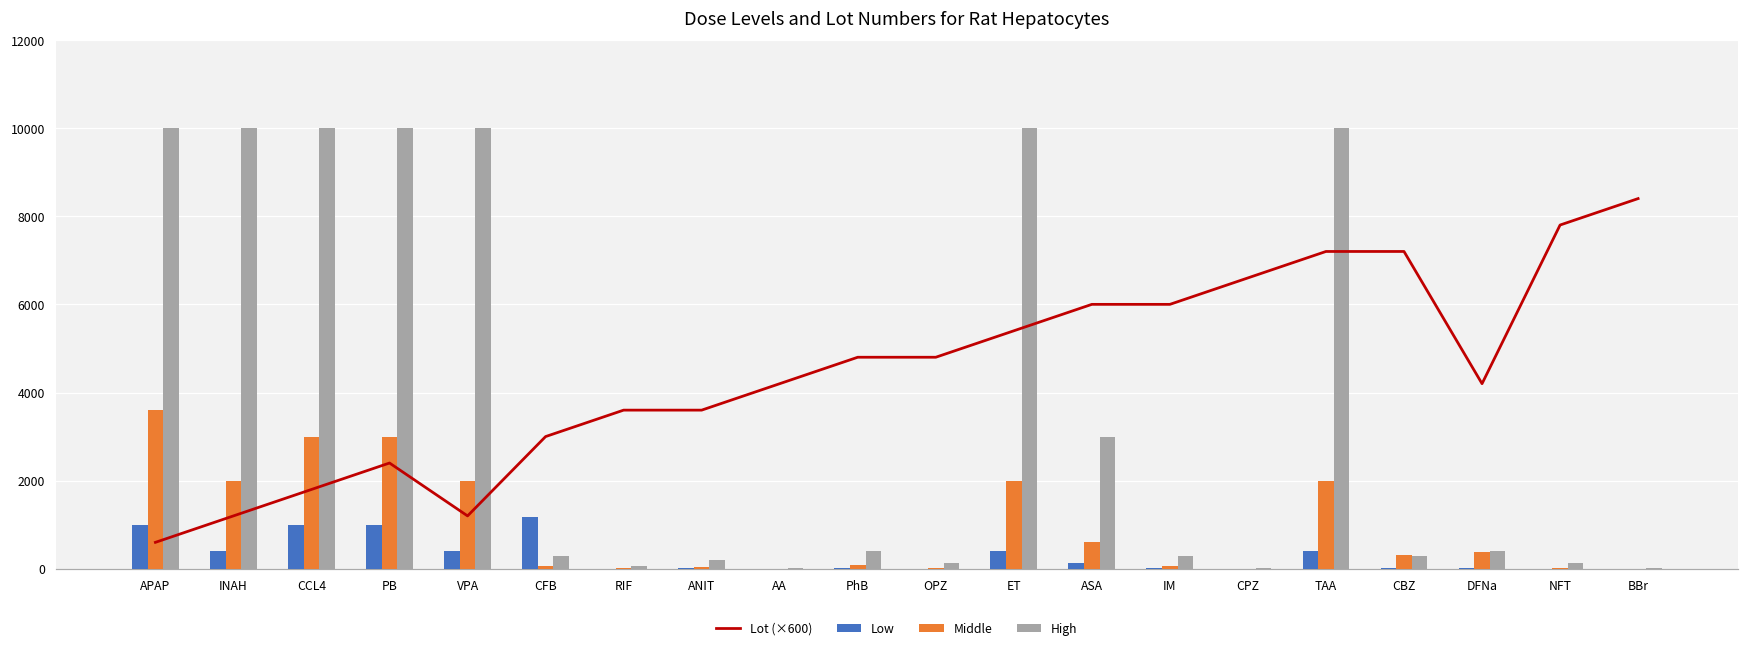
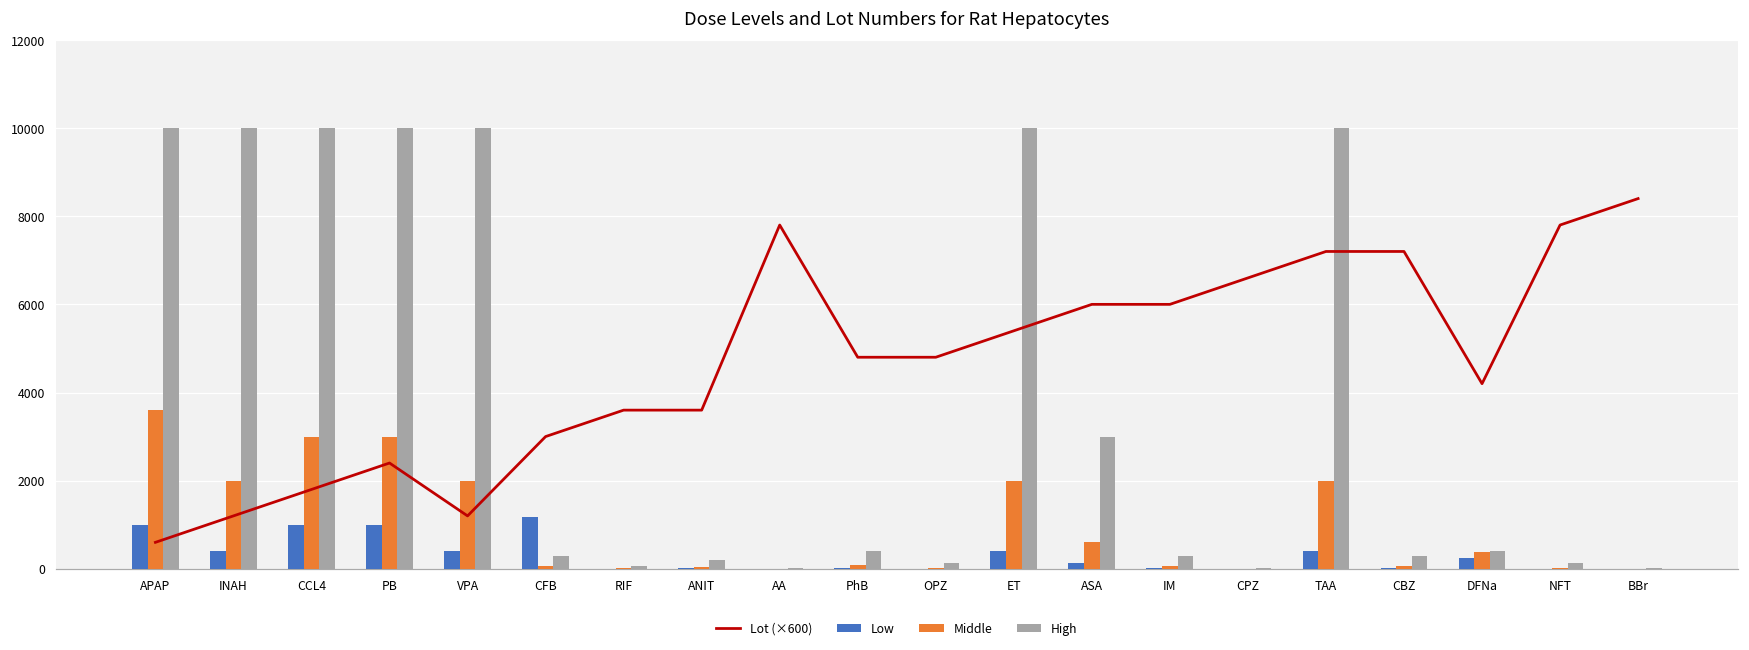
Lot (×600), AA: 4200 -> 7800
Middle, CBZ: 300 -> 100
Low, DFNa: 0 -> 200
